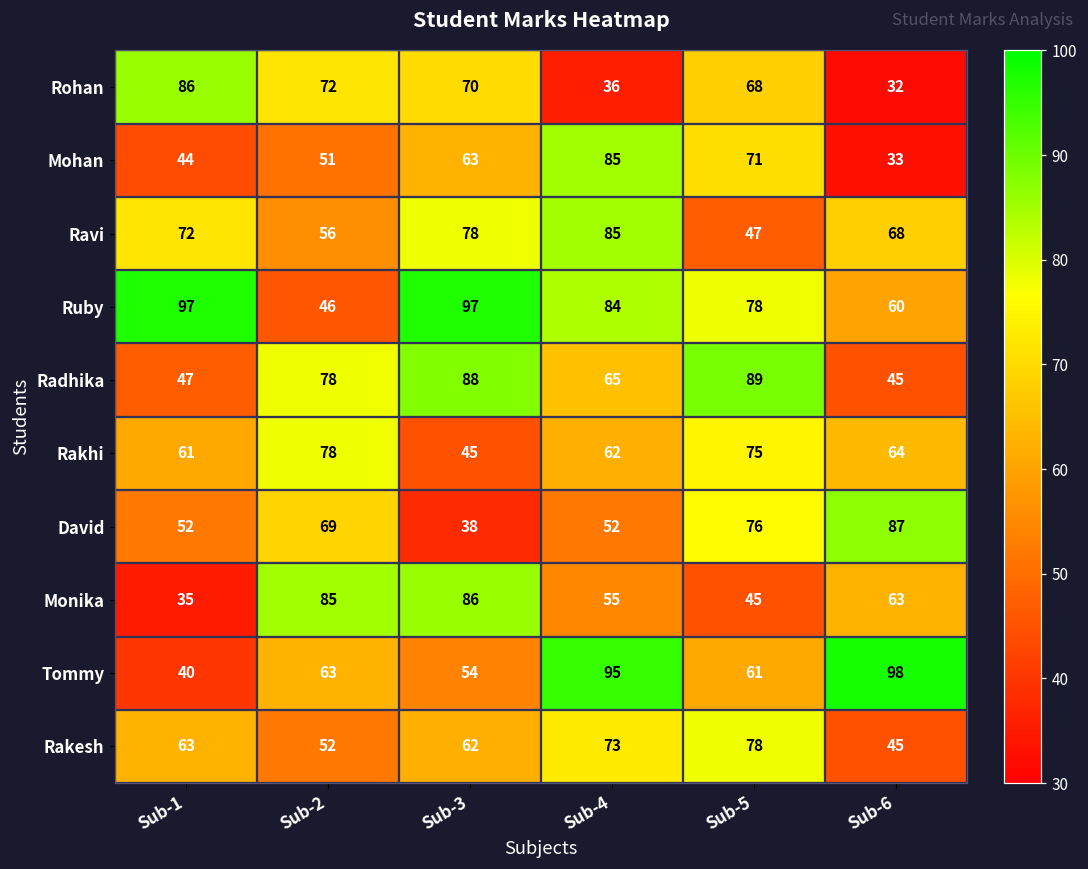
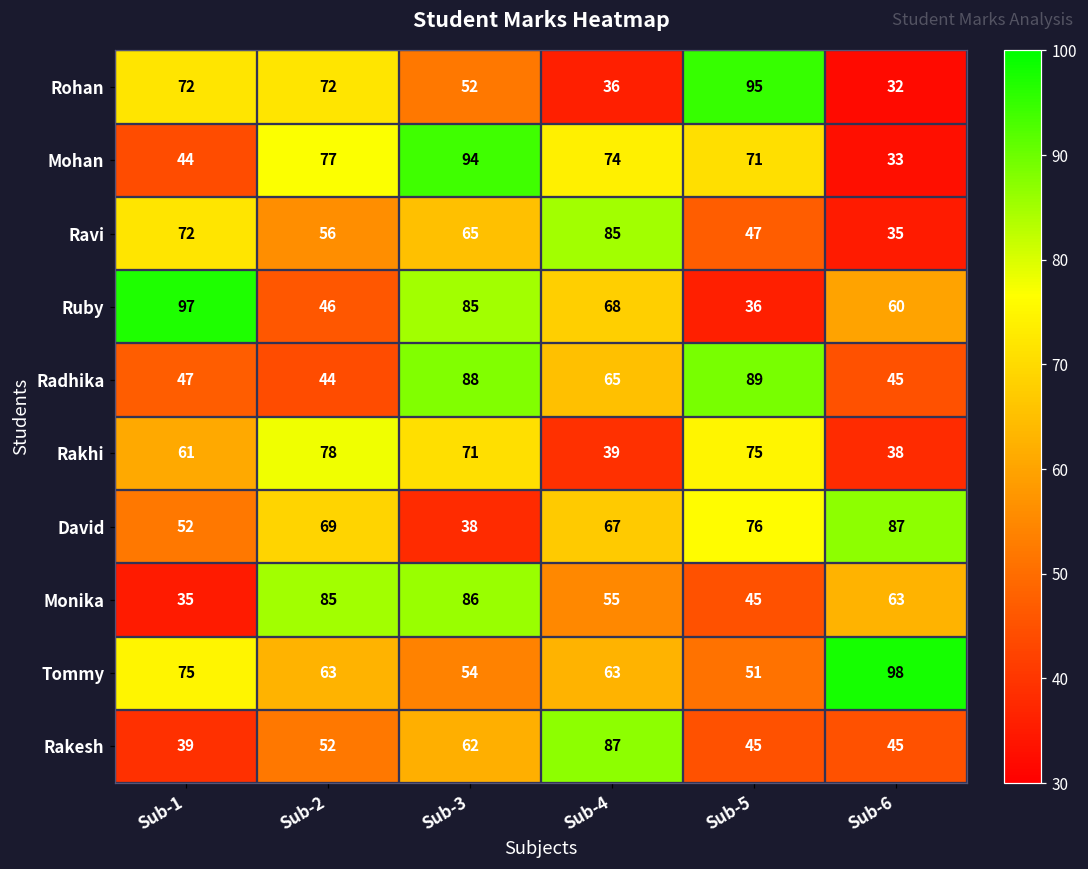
Rohan, Sub-1: 86 -> 72
Rohan, Sub-3: 70 -> 52
Rohan, Sub-5: 68 -> 95
Mohan, Sub-2: 51 -> 77
Mohan, Sub-3: 63 -> 94
Mohan, Sub-4: 85 -> 74
Ravi, Sub-3: 78 -> 65
Ravi, Sub-6: 68 -> 35
Ruby, Sub-3: 97 -> 85
Ruby, Sub-4: 84 -> 68
Ruby, Sub-5: 78 -> 36
Radhika, Sub-2: 78 -> 44
Rakhi, Sub-3: 45 -> 71
Rakhi, Sub-4: 62 -> 39
Rakhi, Sub-6: 64 -> 38
David, Sub-4: 52 -> 67
Tommy, Sub-1: 40 -> 75
Tommy, Sub-4: 95 -> 63
Tommy, Sub-5: 61 -> 51
Rakesh, Sub-1: 63 -> 39
Rakesh, Sub-4: 73 -> 87
Rakesh, Sub-5: 78 -> 45
